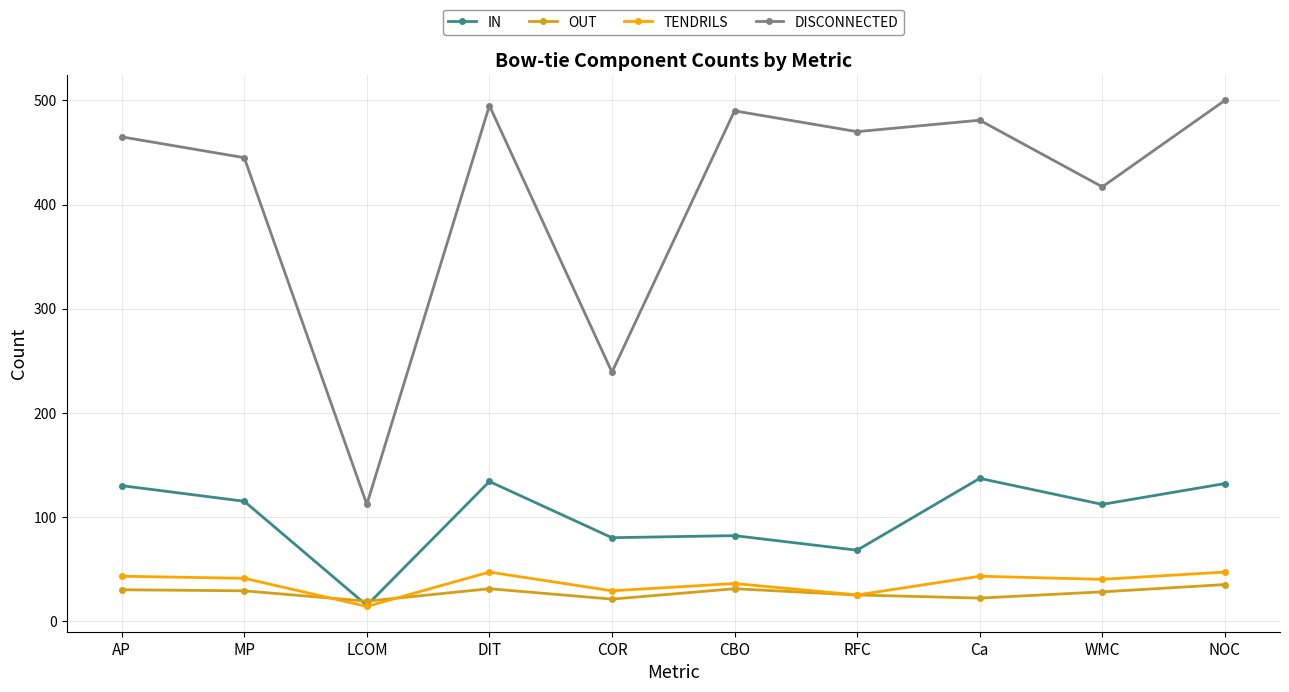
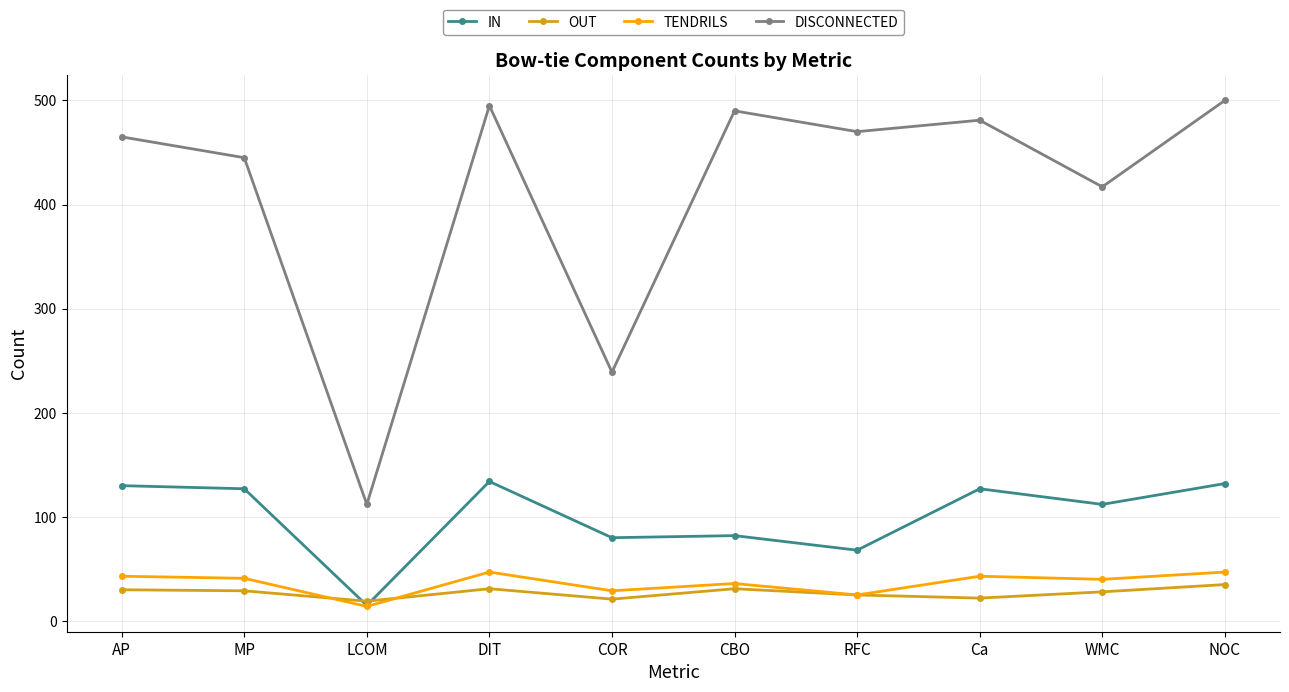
IN, MP: 115 -> 127
IN, Ca: 137 -> 127
